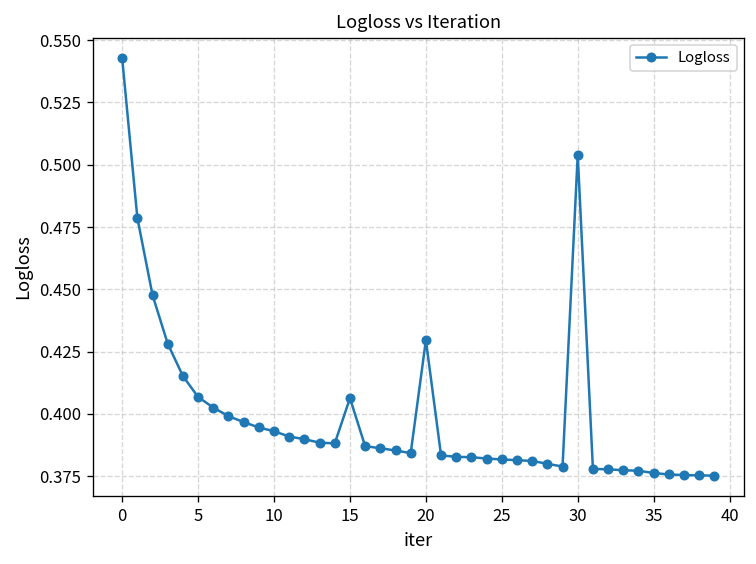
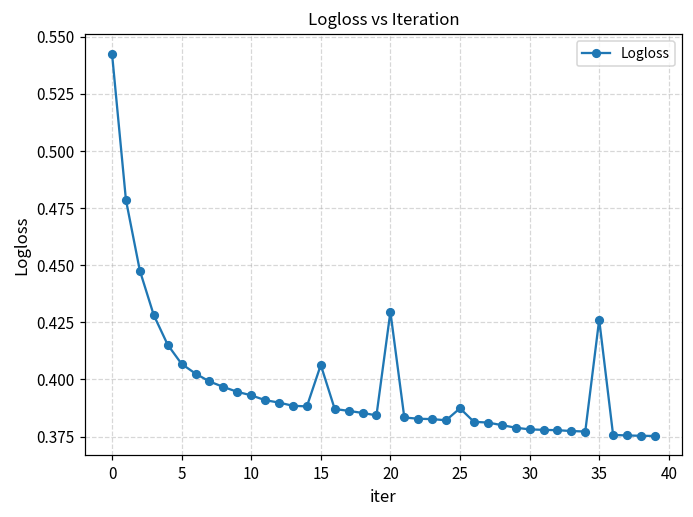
25: 0.382 -> 0.387
30: 0.504 -> 0.378
35: 0.376 -> 0.426
